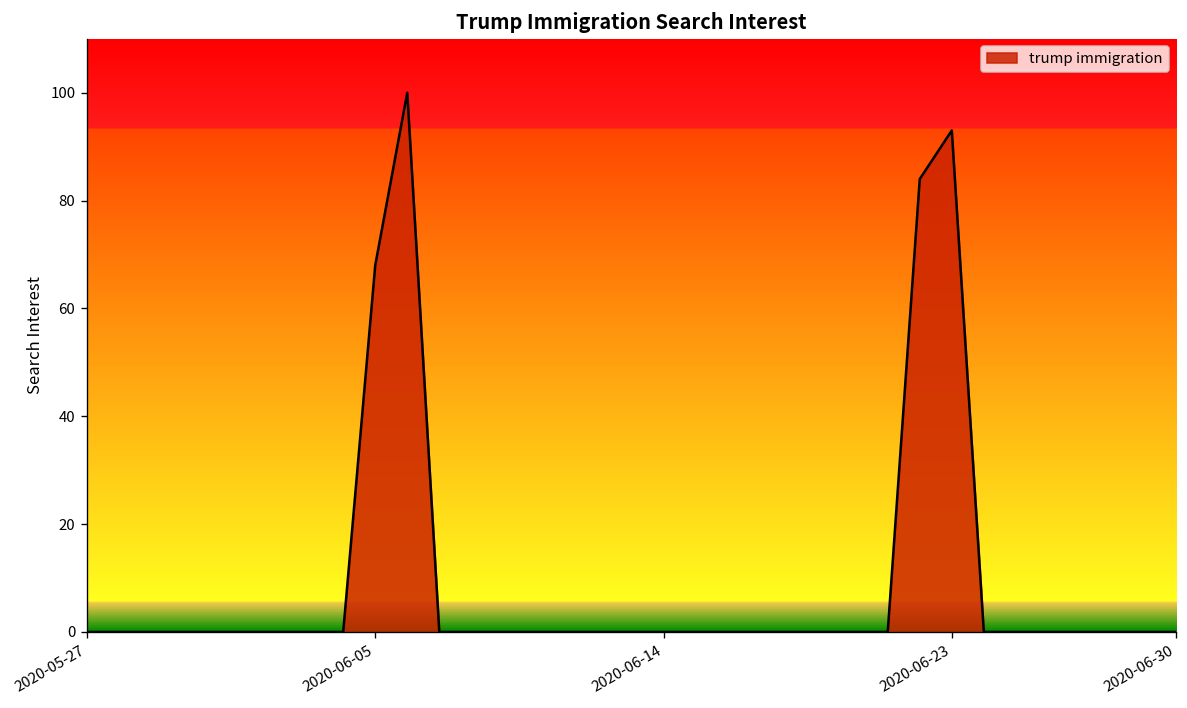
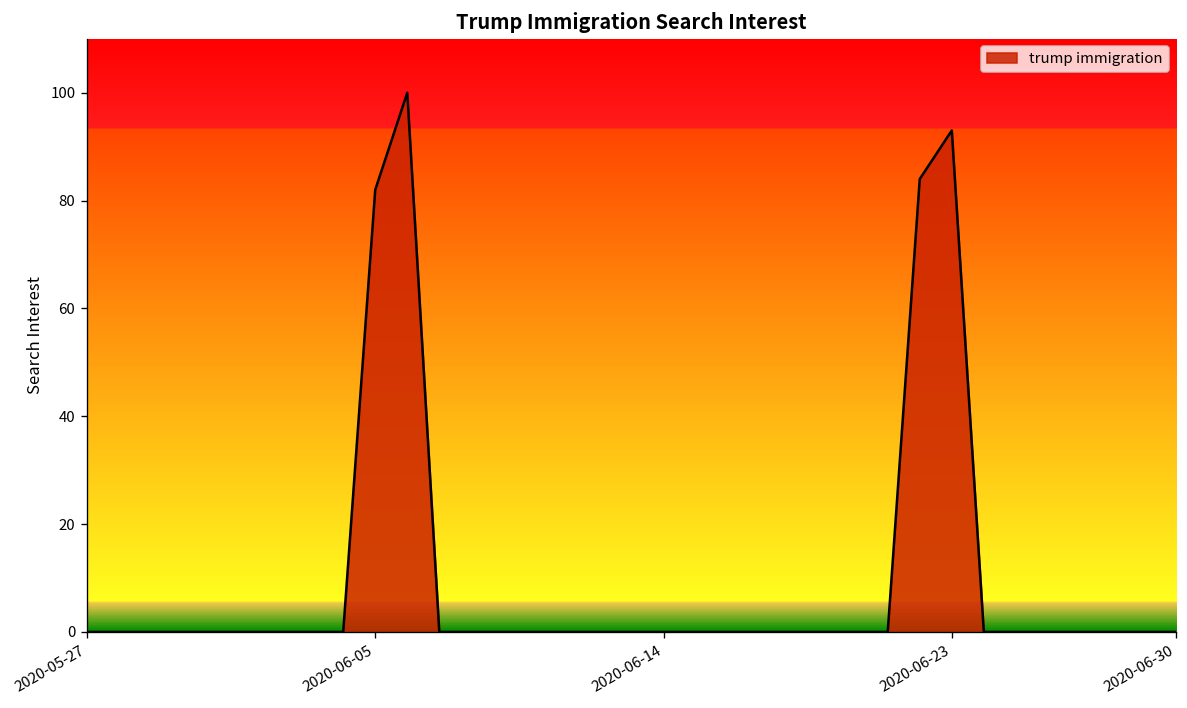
2020-06-05: 68 -> 82
